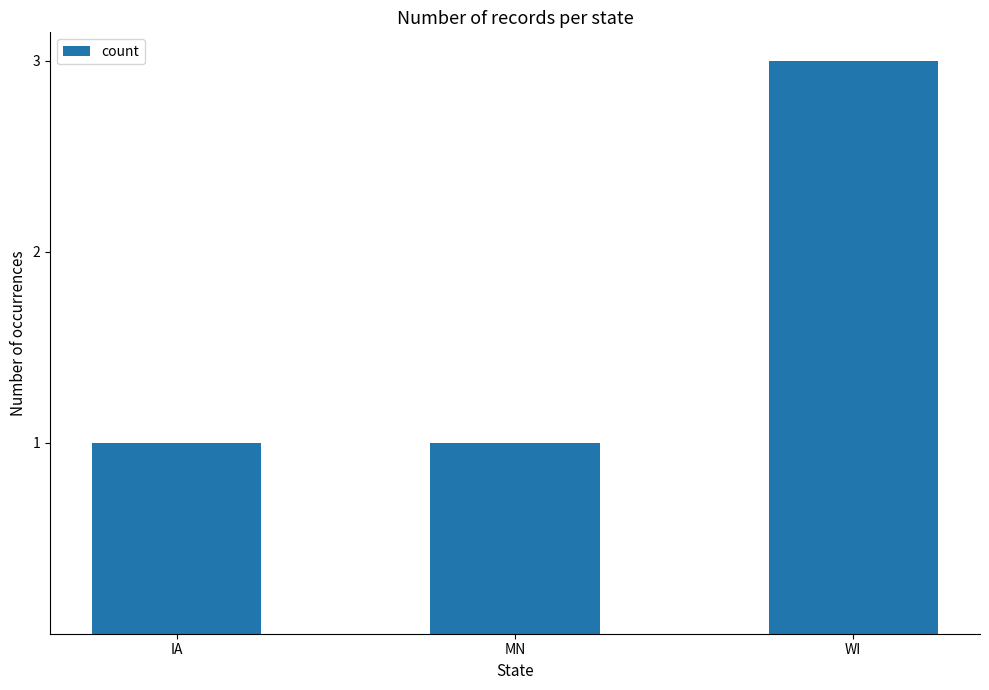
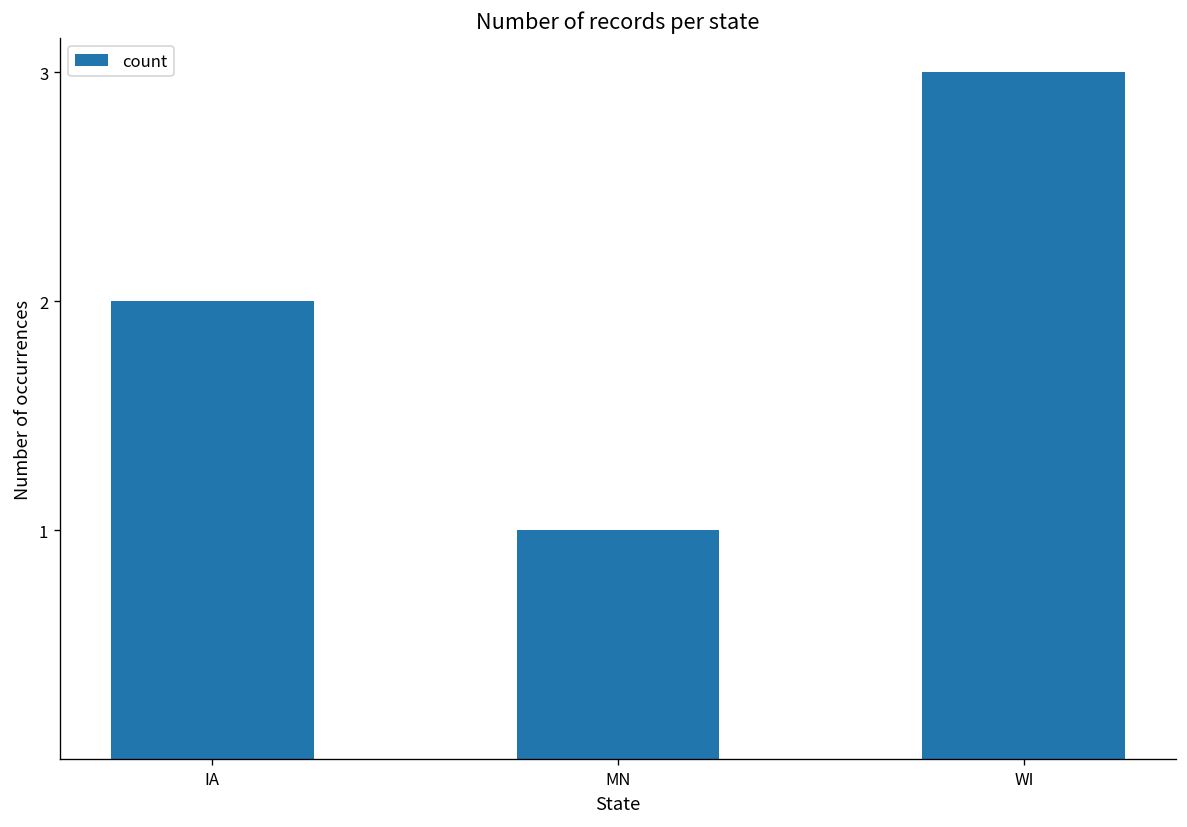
IA: 1 -> 2
